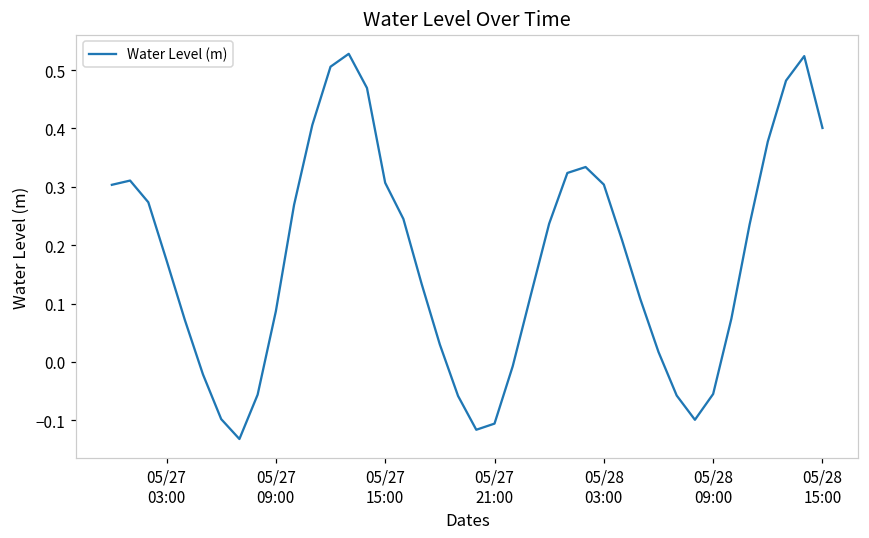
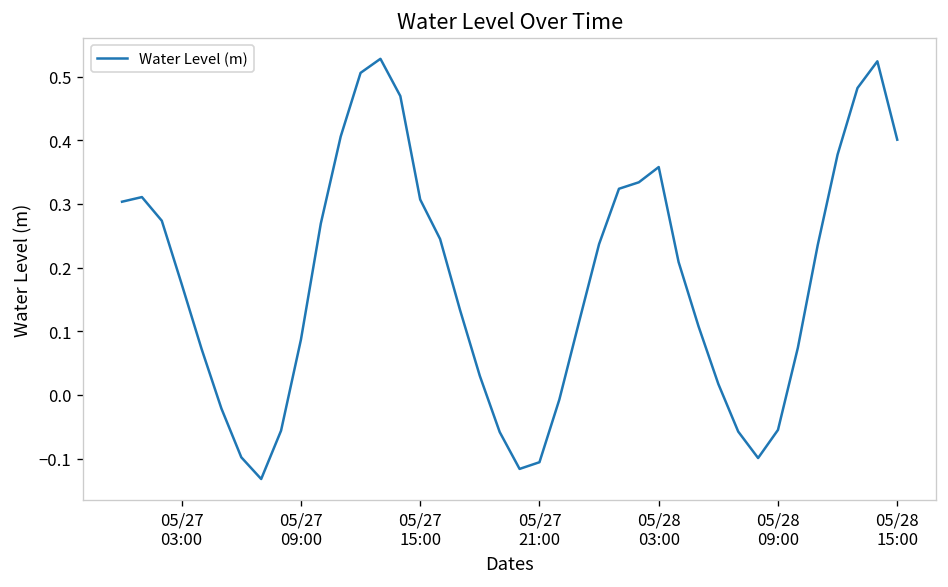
05/28 03:00: 0.30 -> 0.36
